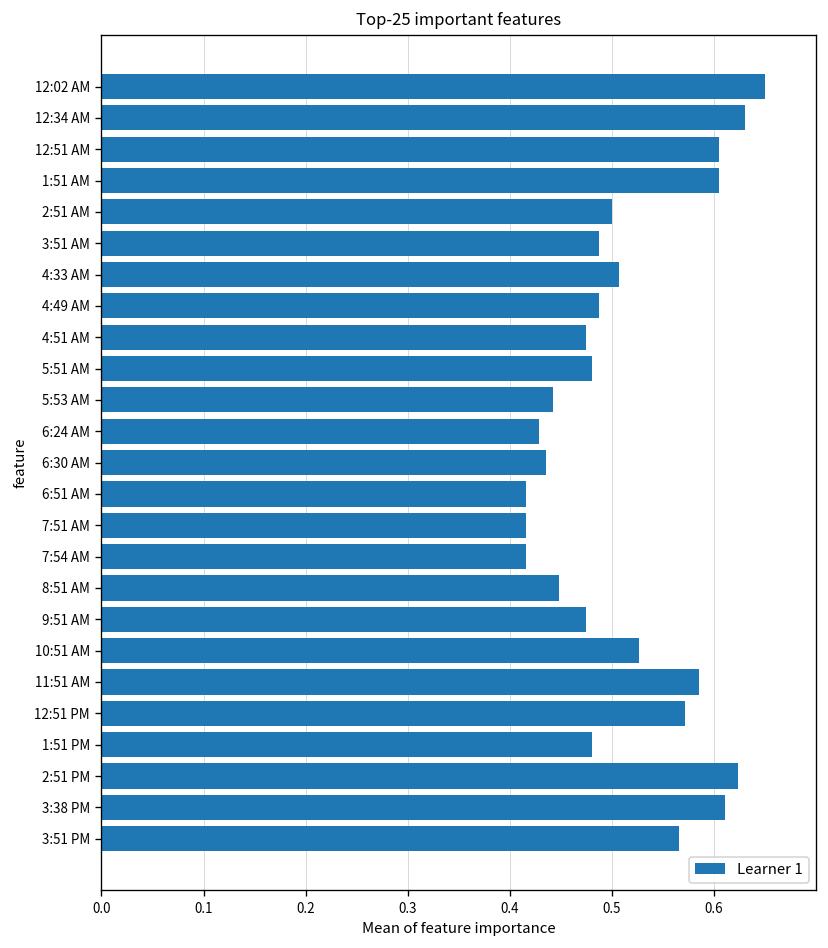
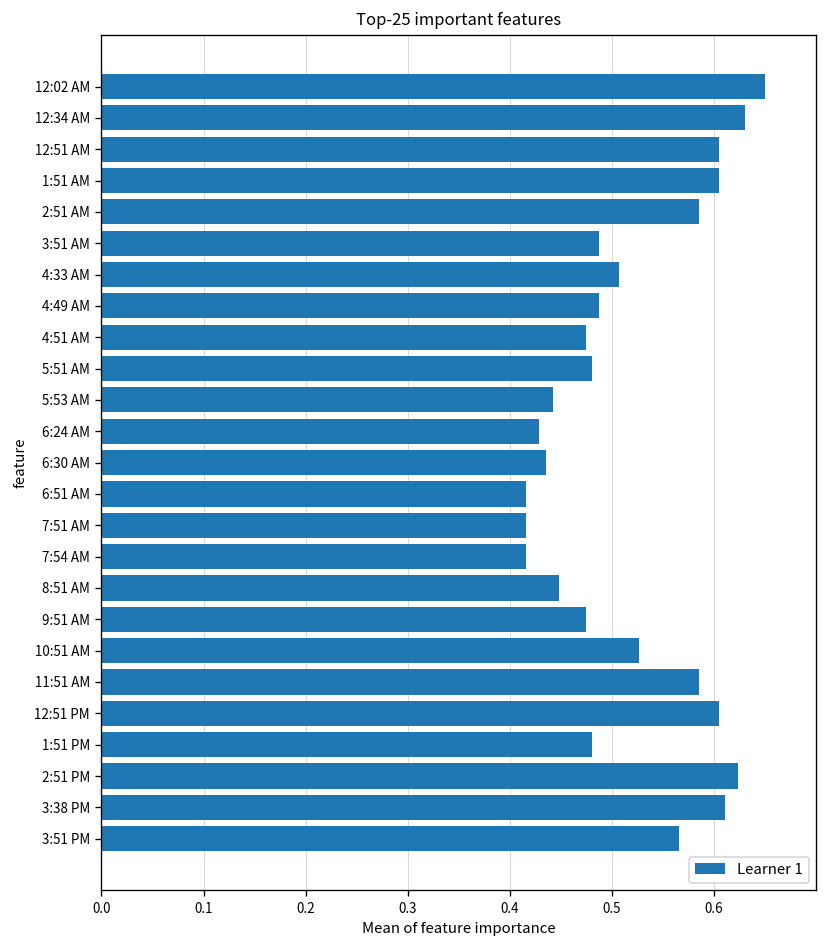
2:51 AM: 0.50 -> 0.59
12:51 PM: 0.57 -> 0.60
